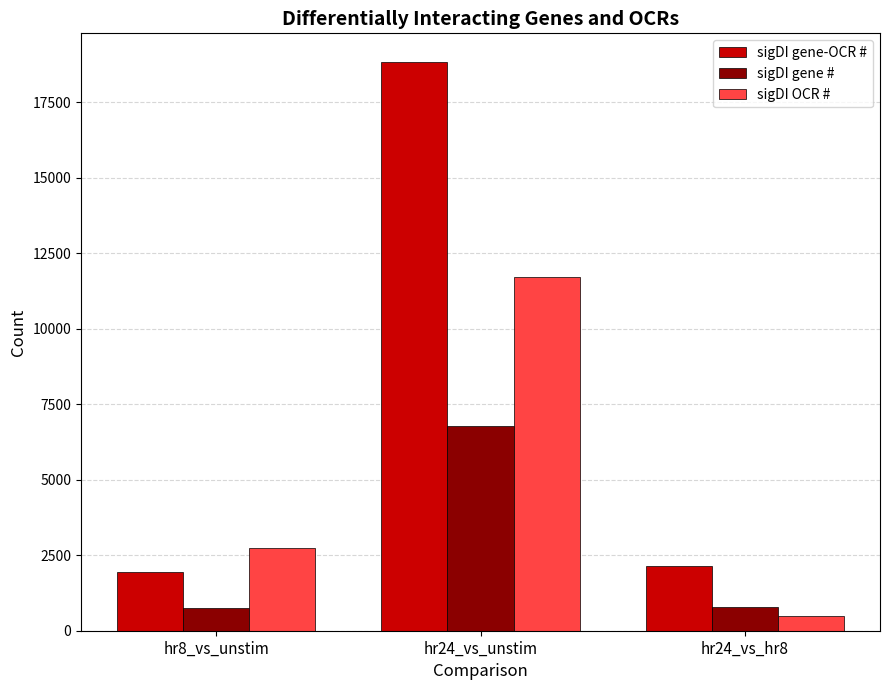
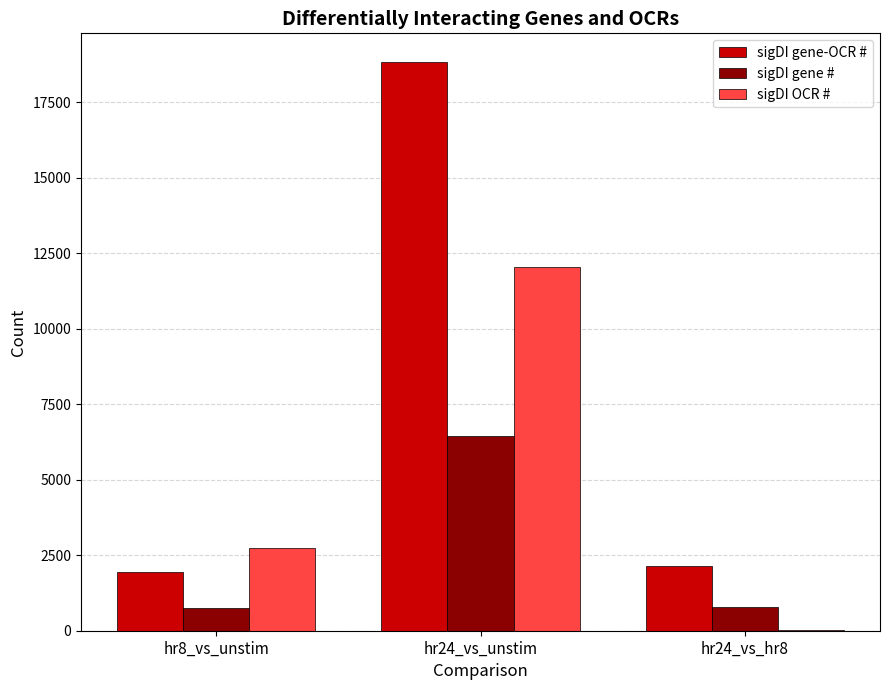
sigDI gene #, hr24_vs_unstim: 6800 -> 6500
sigDI OCR #, hr24_vs_unstim: 11700 -> 12000
sigDI OCR #, hr24_vs_hr8: 500 -> 0
